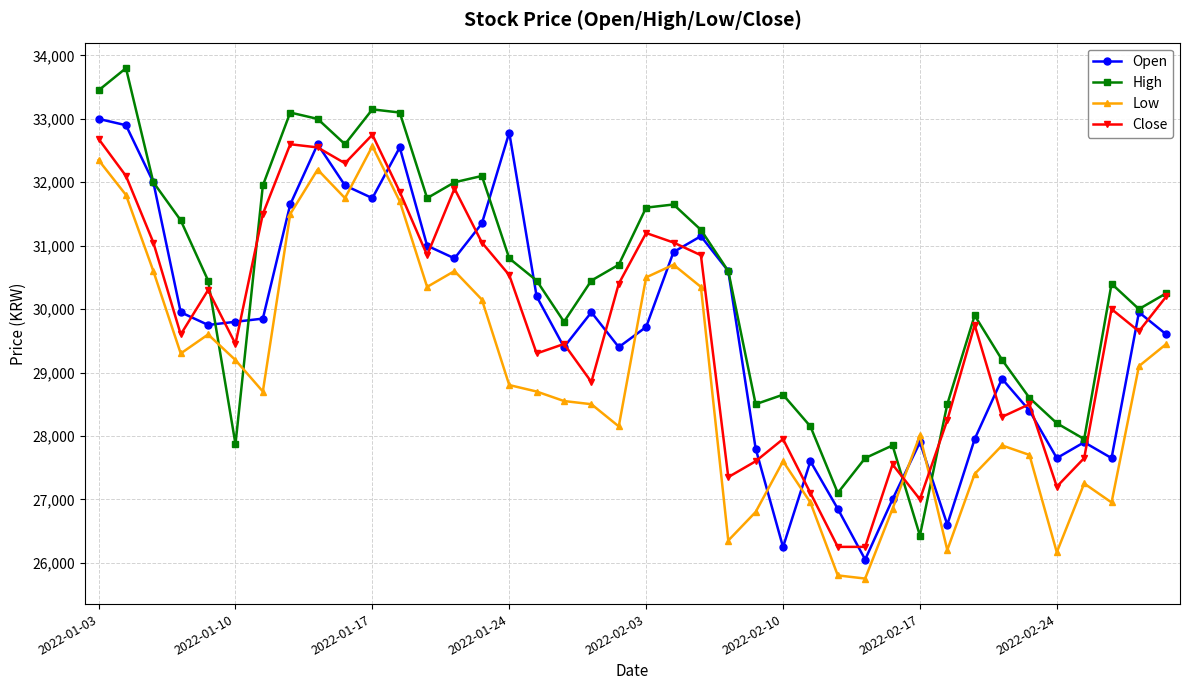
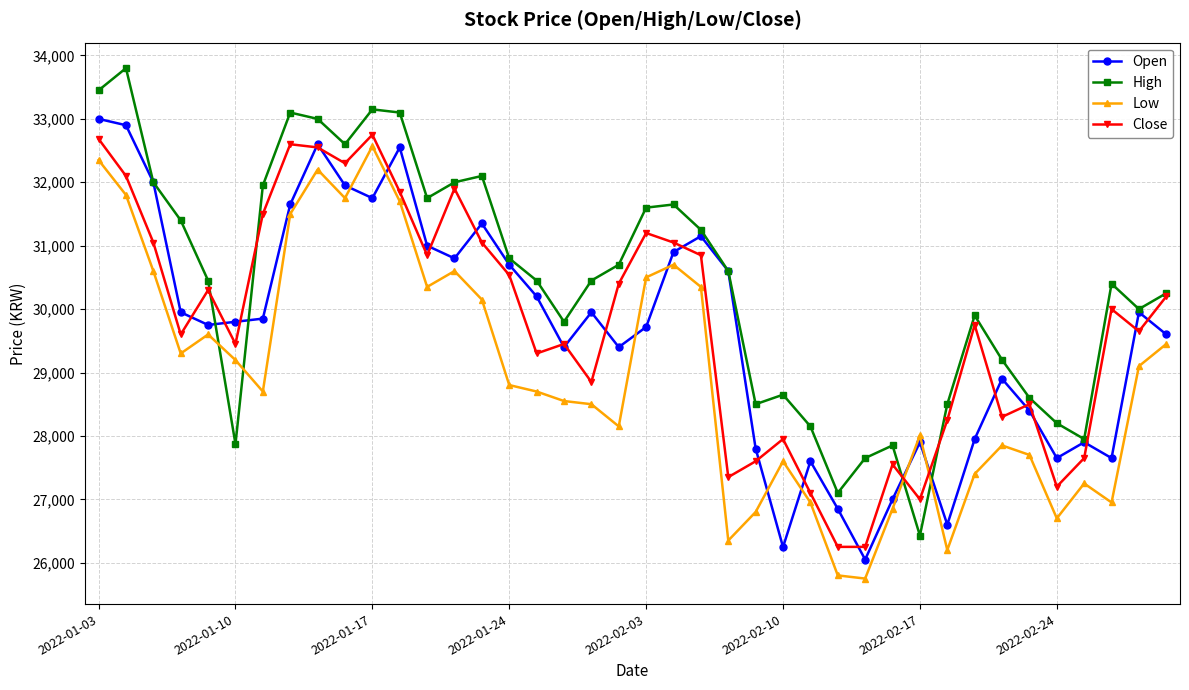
Open, 2022-01-24: 32,800 -> 30,700
Low, 2022-02-24: 26,200 -> 26,700
